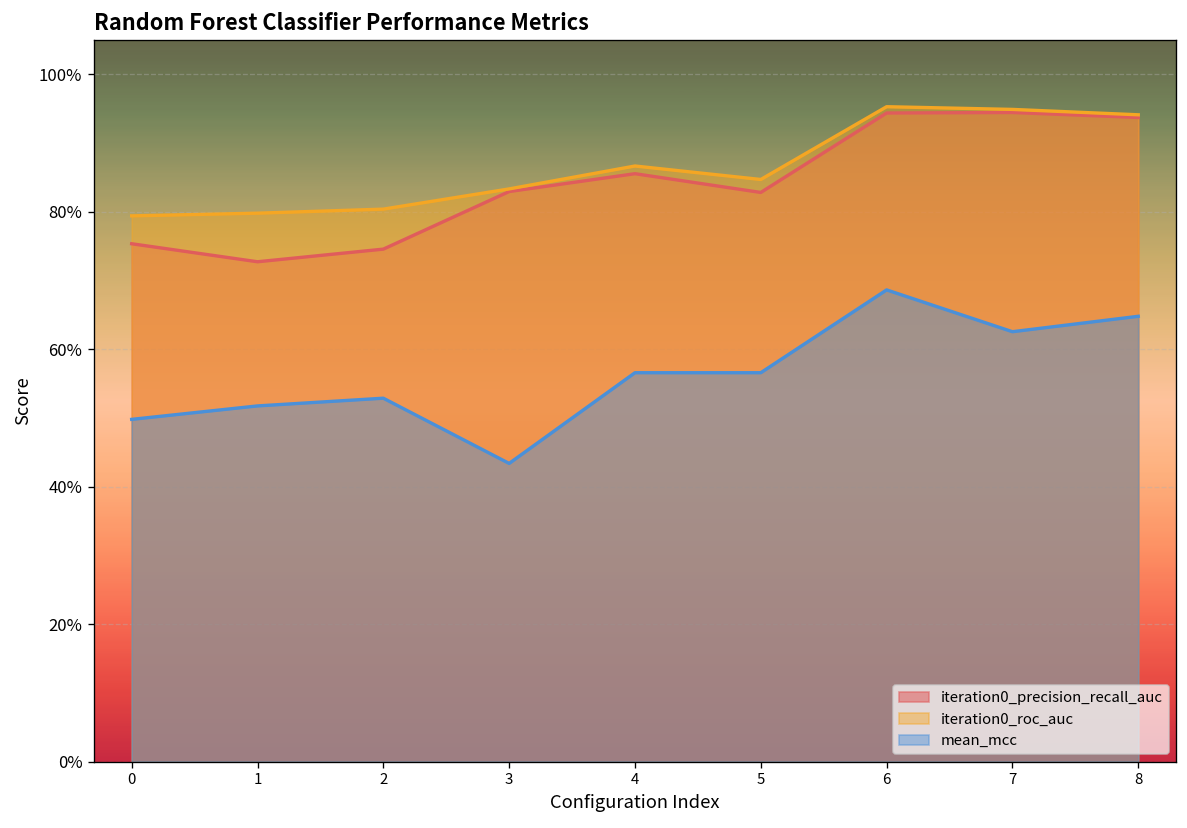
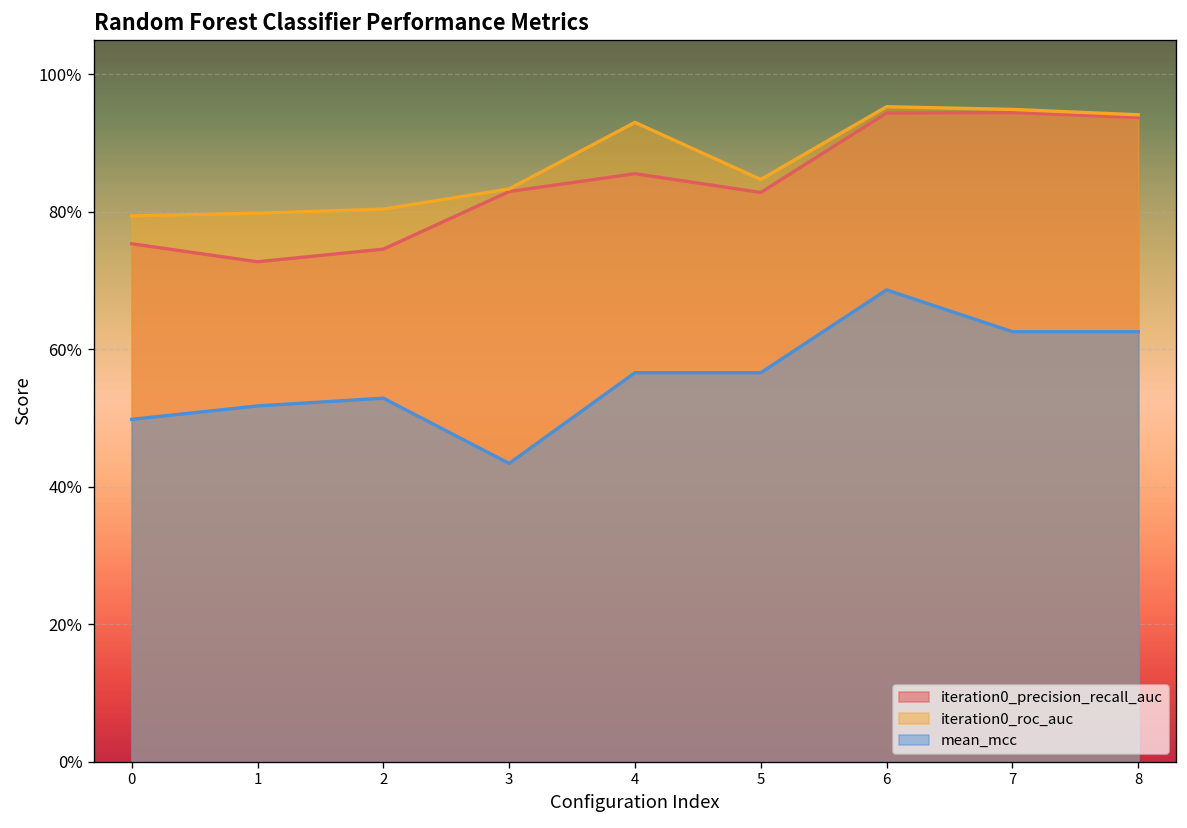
iteration0_roc_auc, 4: 87% -> 93%
mean_mcc, 8: 65% -> 63%
